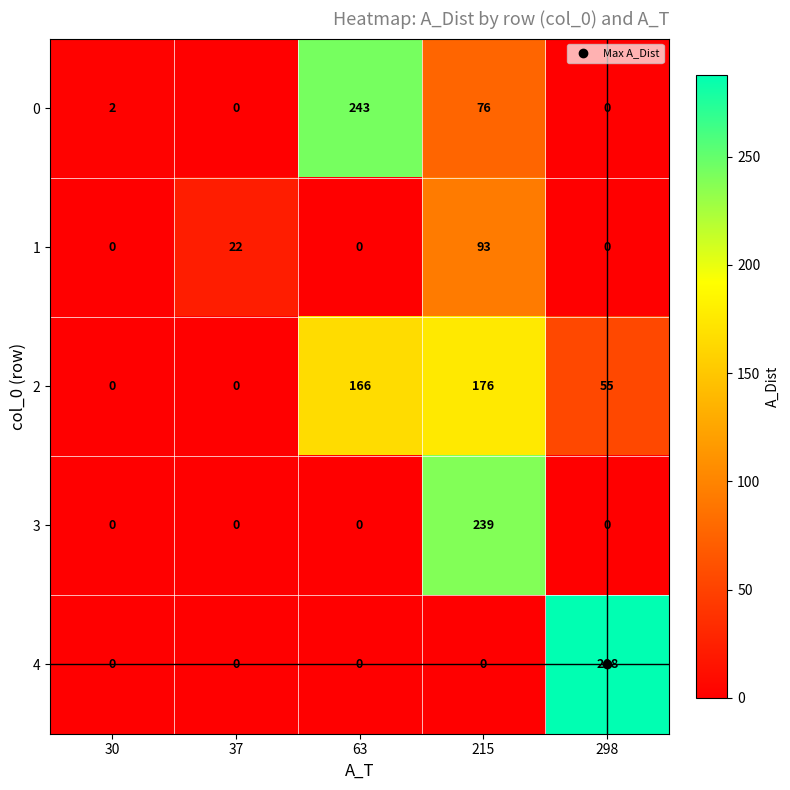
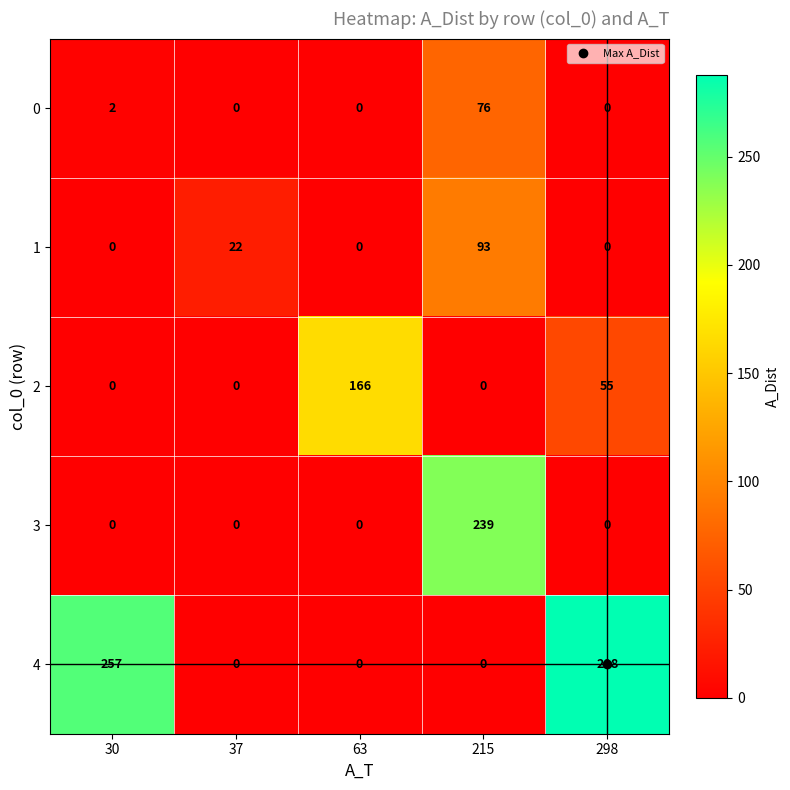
0, 63: 243 -> 0
2, 215: 176 -> 0
4, 30: 0 -> 257
